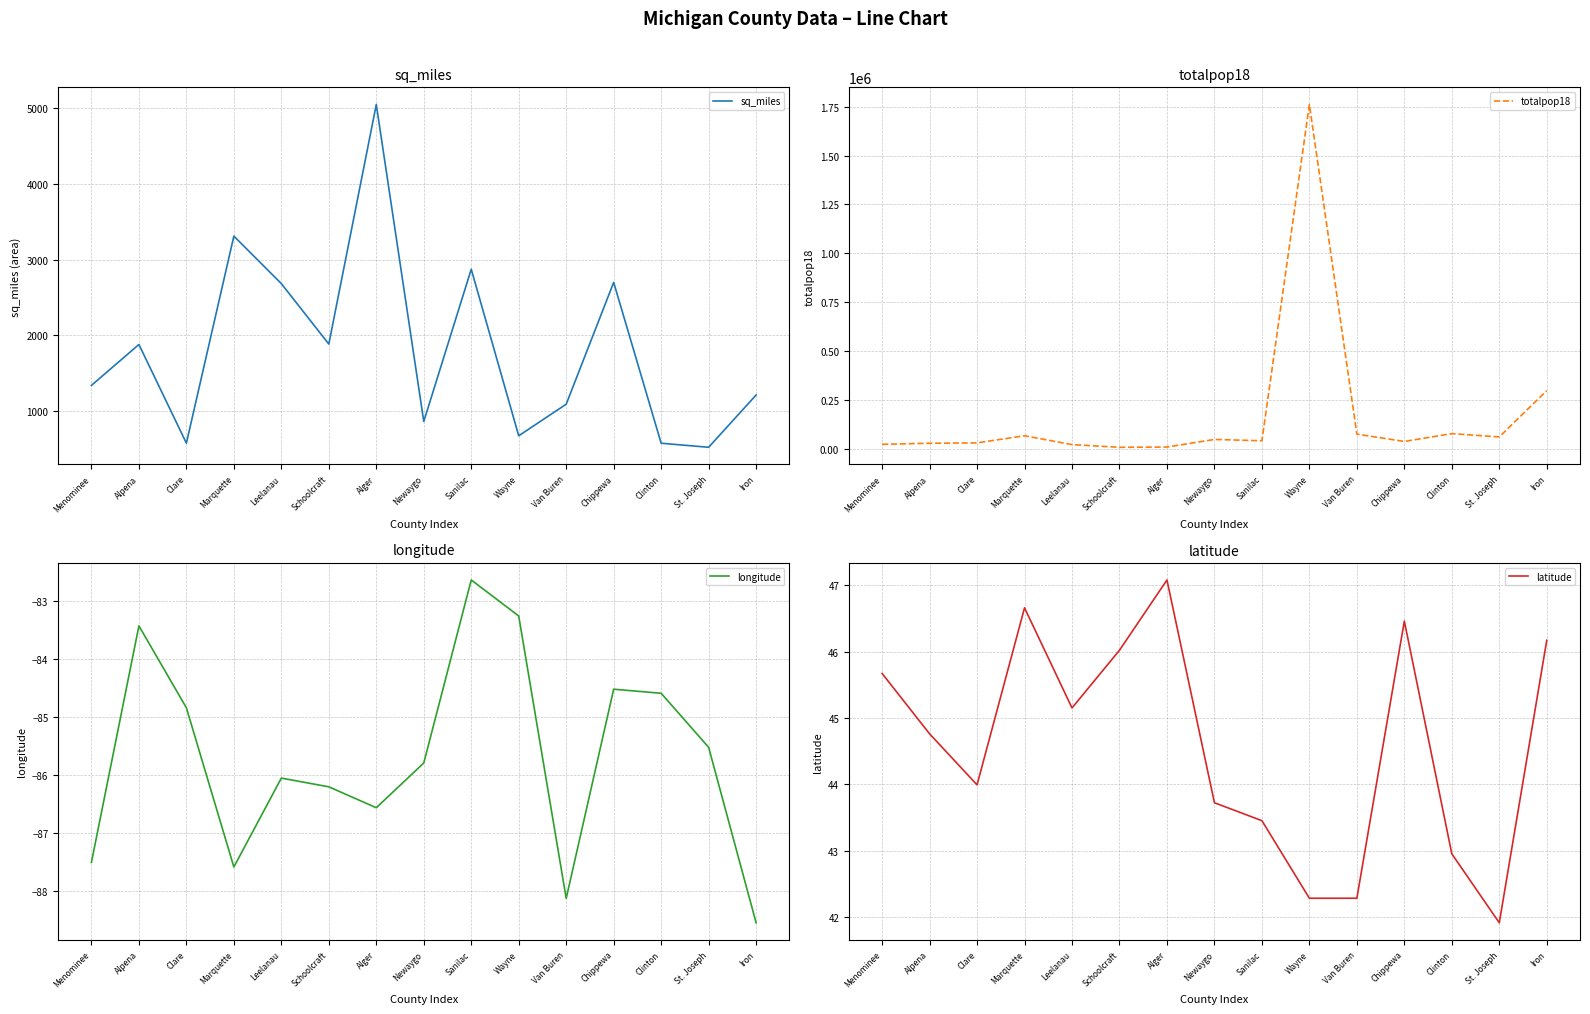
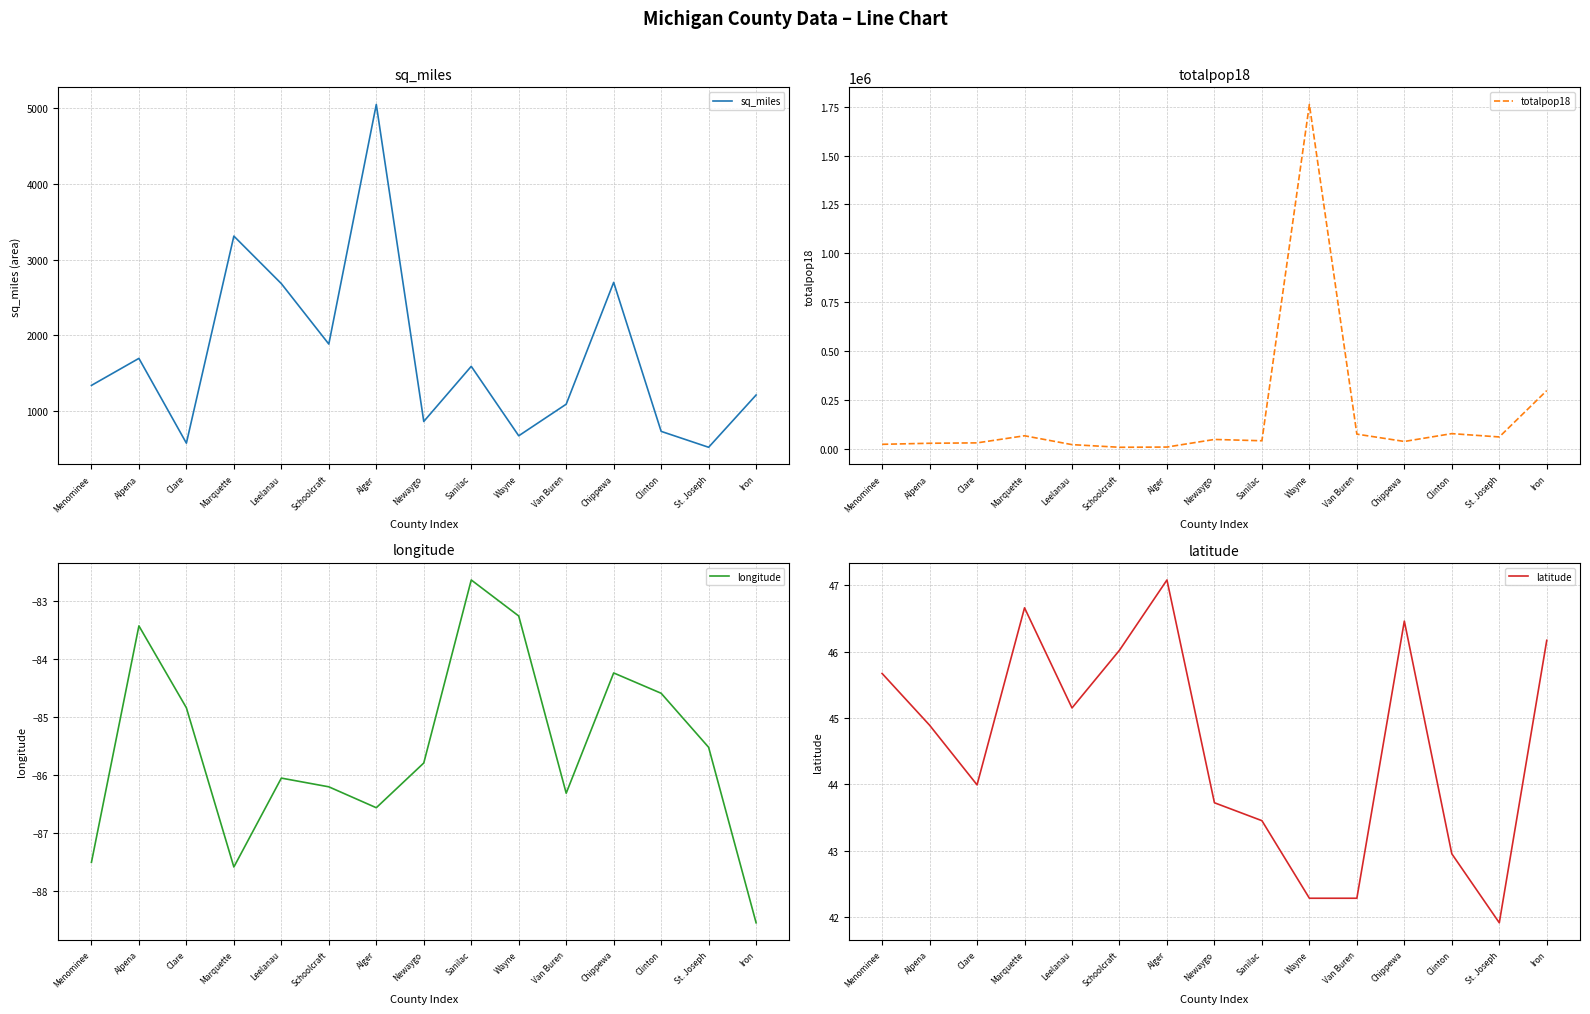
sq_miles, Alpena: 1900 -> 1700
sq_miles, Sanilac: 2900 -> 1600
sq_miles, Clinton: 600 -> 700
longitude, Van Buren: -88.1 -> -86.3
longitude, Chippewa: -84.5 -> -84.2
latitude, Alpena: 44.8 -> 44.9
